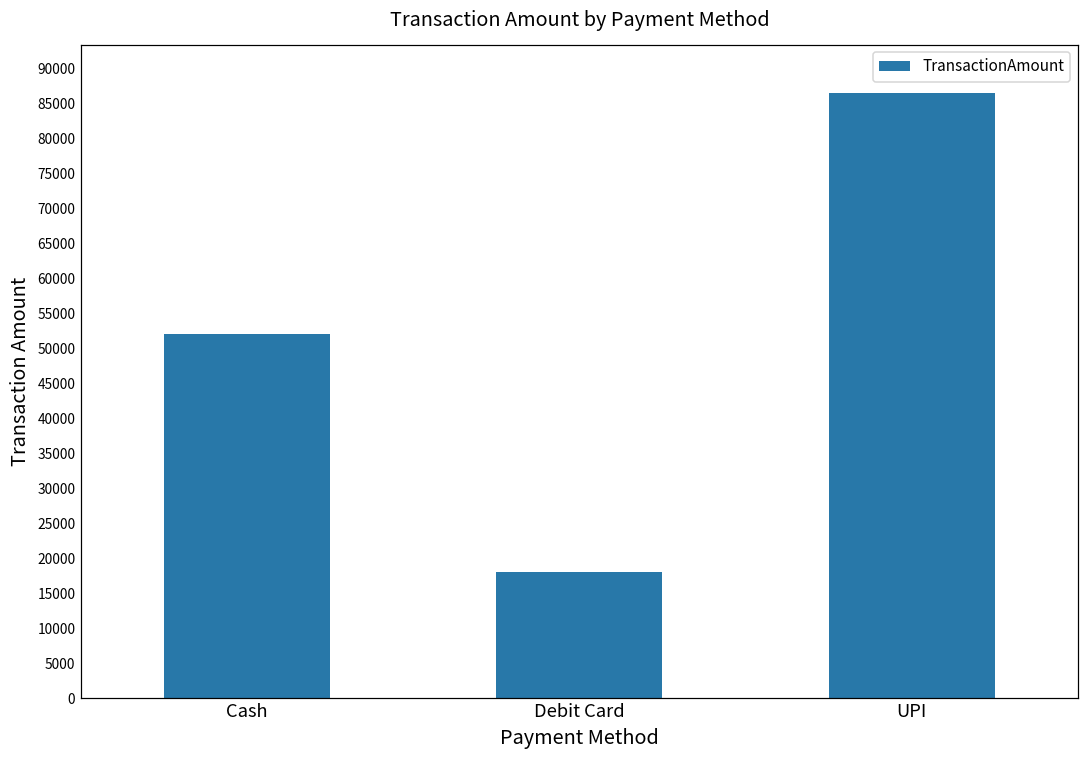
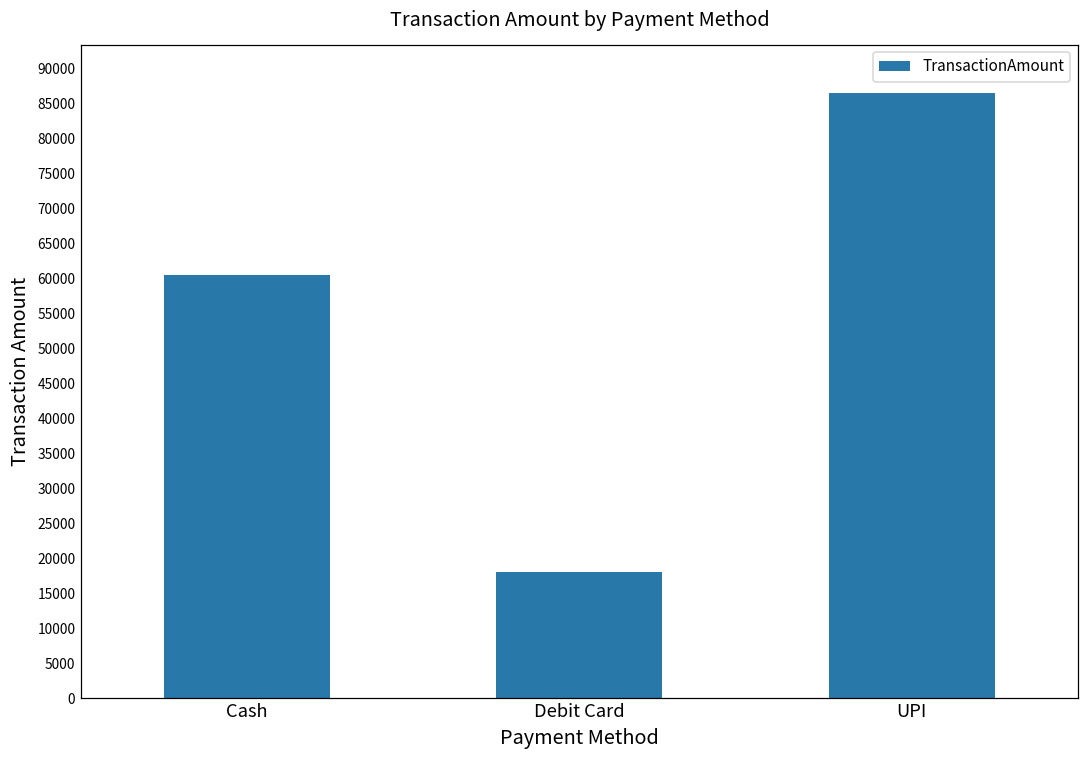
Cash: 52000 -> 61000
